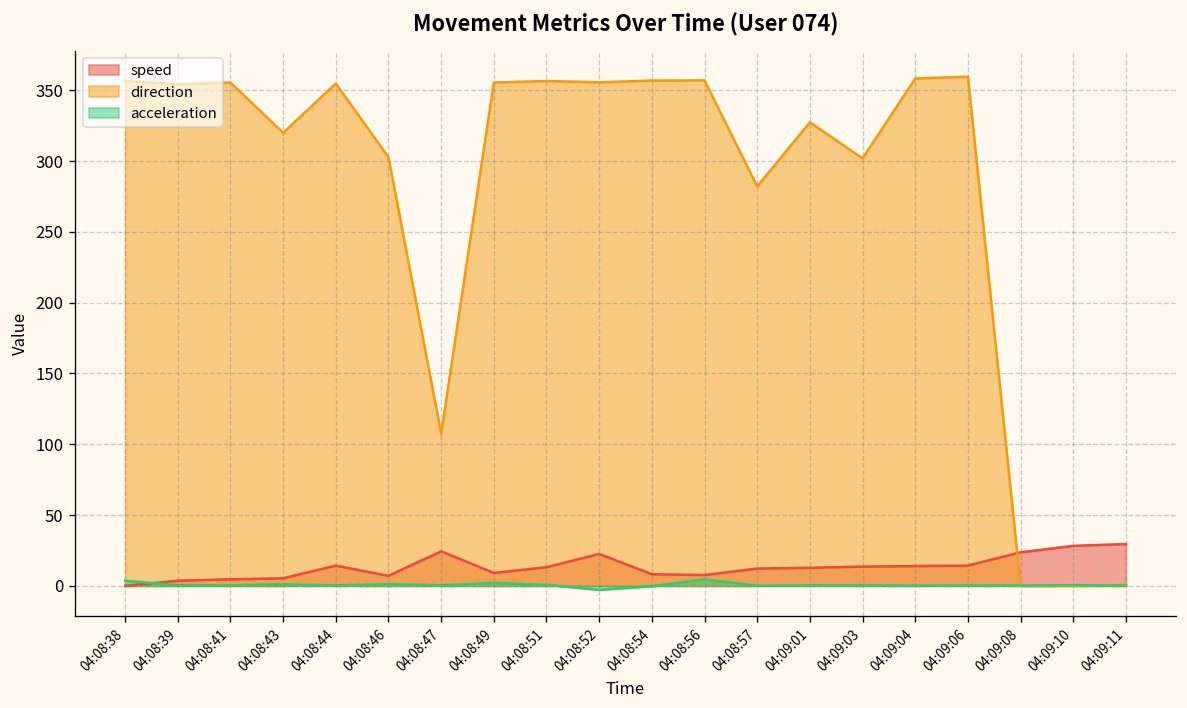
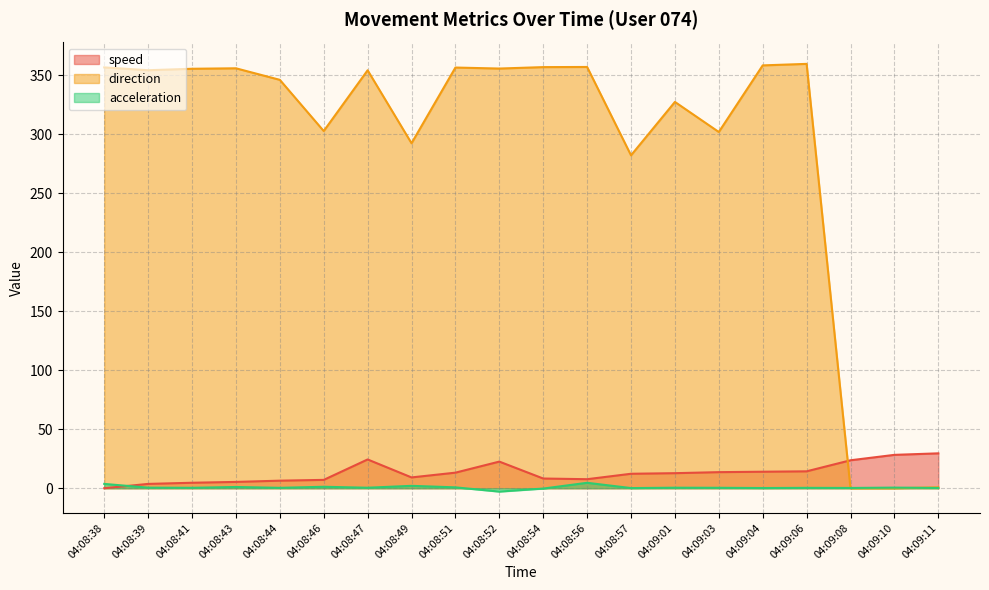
direction, 04:08:43: 320 -> 356
speed, 04:08:44: 14 -> 6
direction, 04:08:44: 355 -> 346
direction, 04:08:47: 108 -> 354
direction, 04:08:49: 355 -> 292
